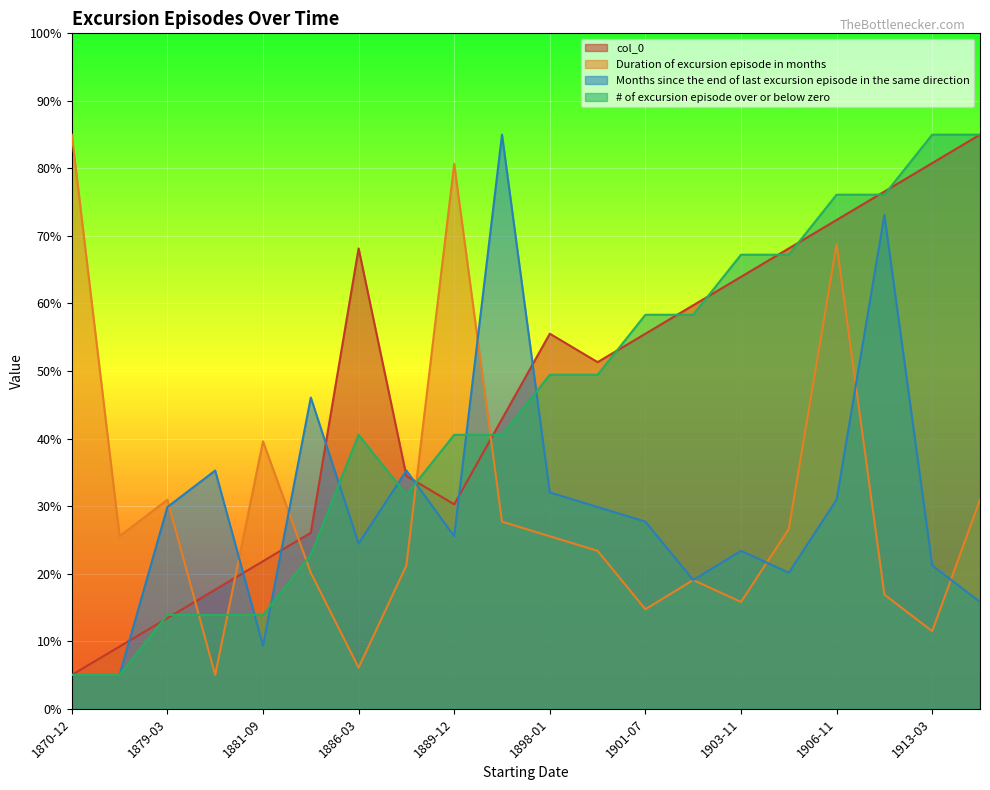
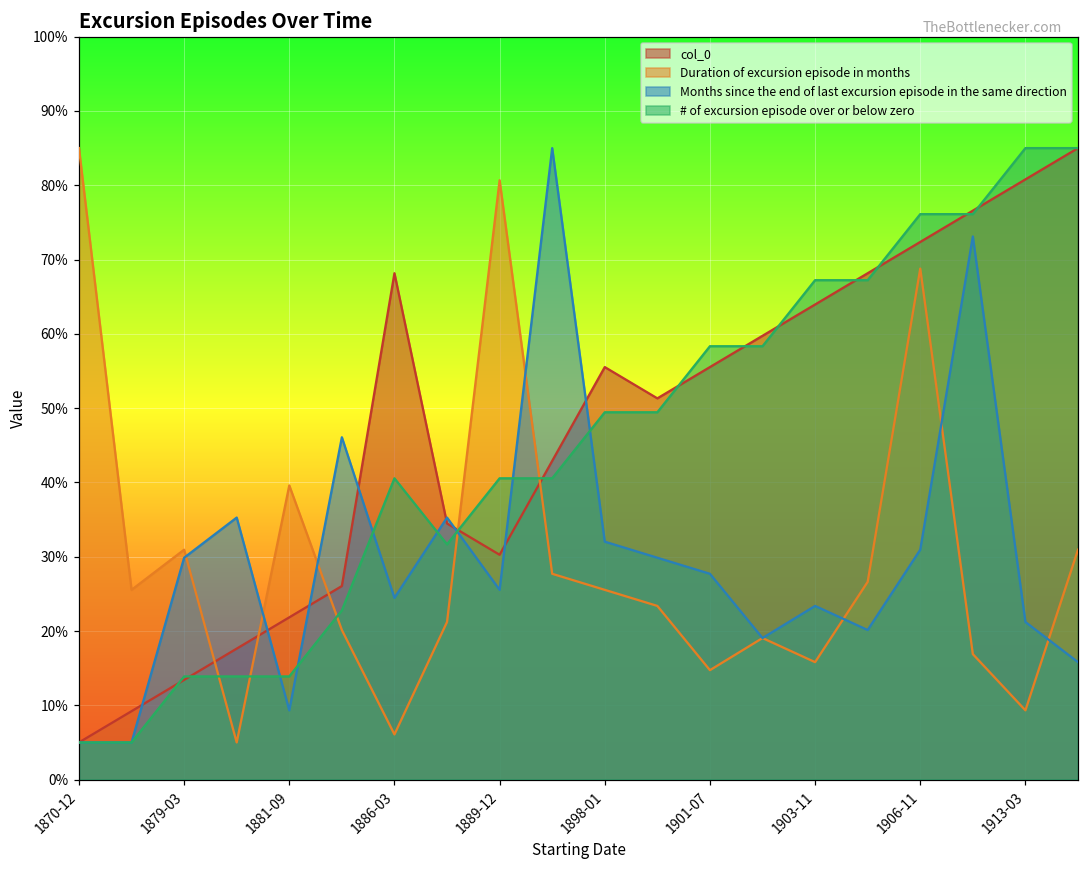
Duration of excursion episode in months, 1913-03: 11% -> 9%
